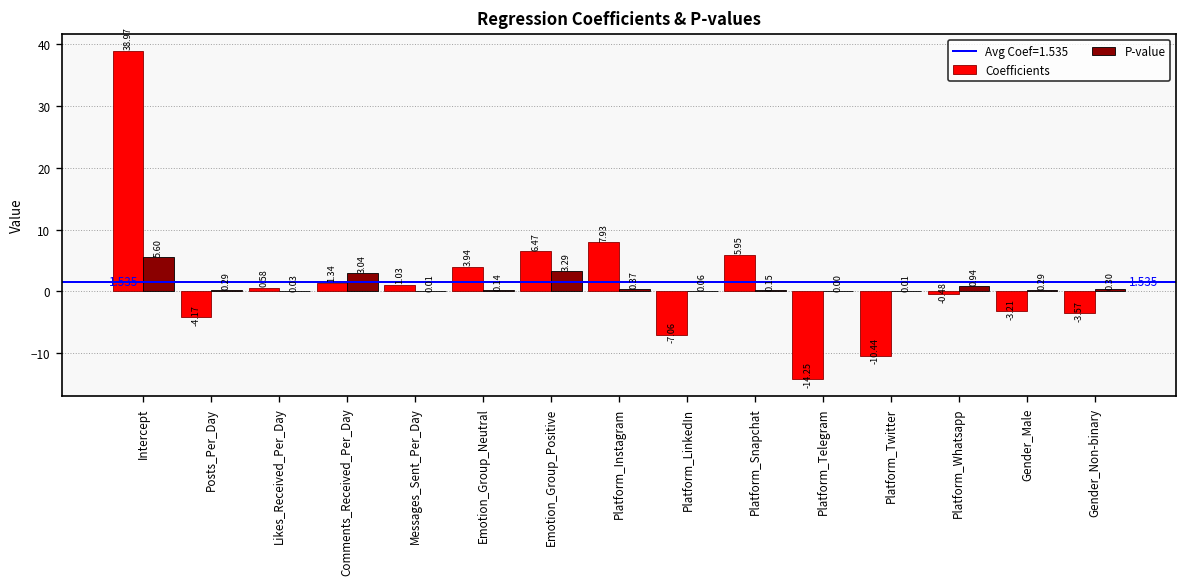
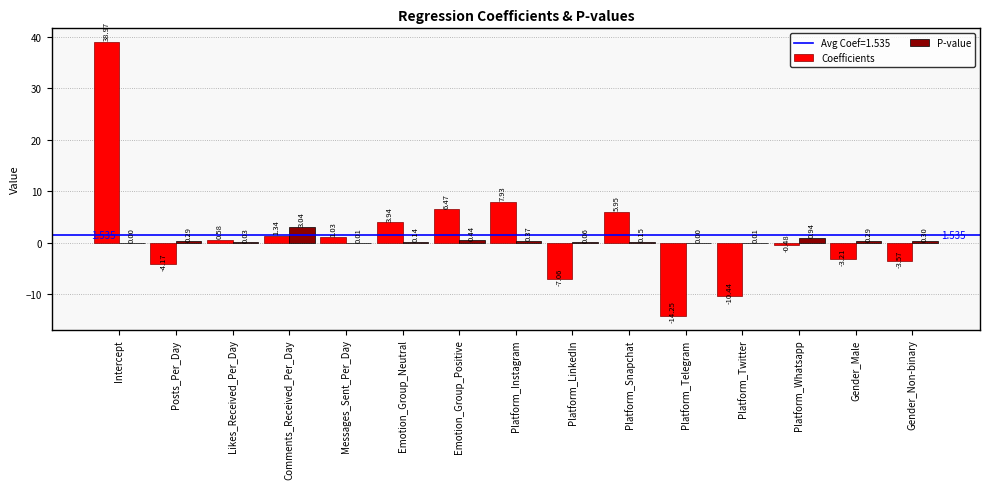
P-value, Intercept: 5.60 -> 0.00
P-value, Emotion_Group_Positive: 3.29 -> 0.44
